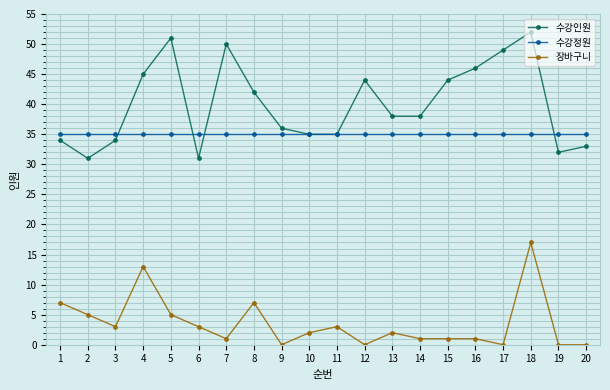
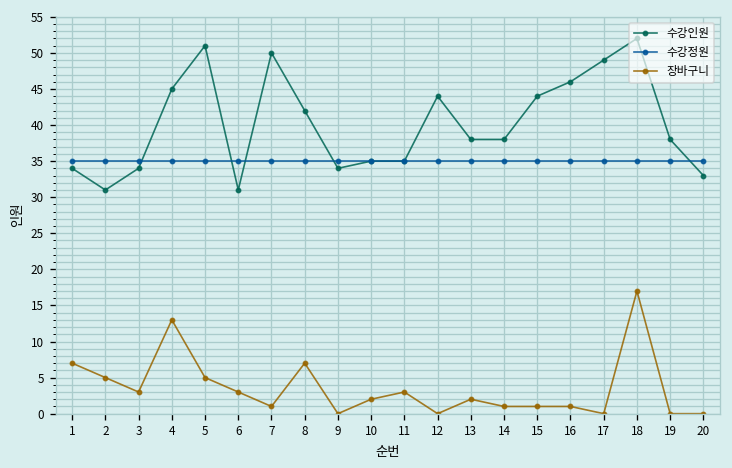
수강인원, 9: 36 -> 34
수강인원, 19: 32 -> 38
